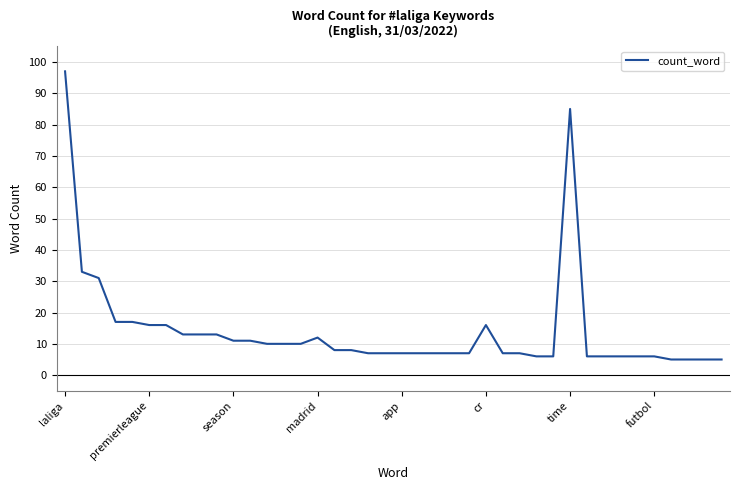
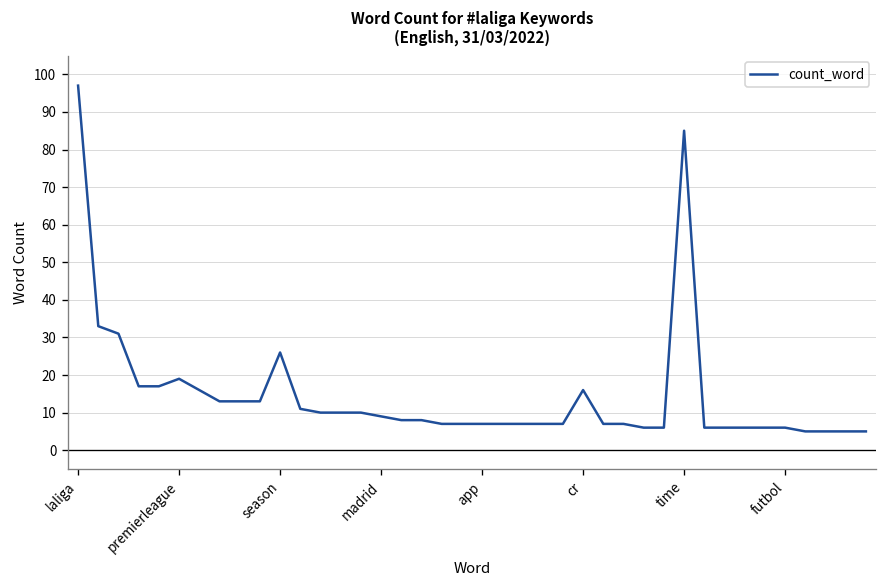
premierleague: 16 -> 19
season: 11 -> 26
madrid: 12 -> 9
